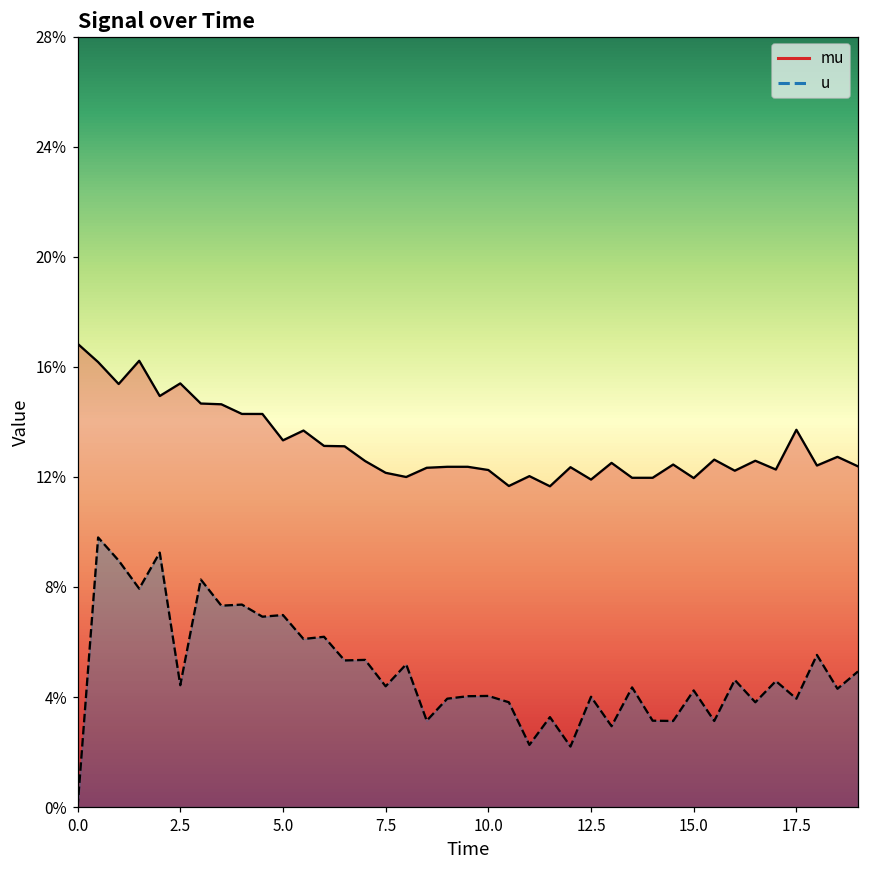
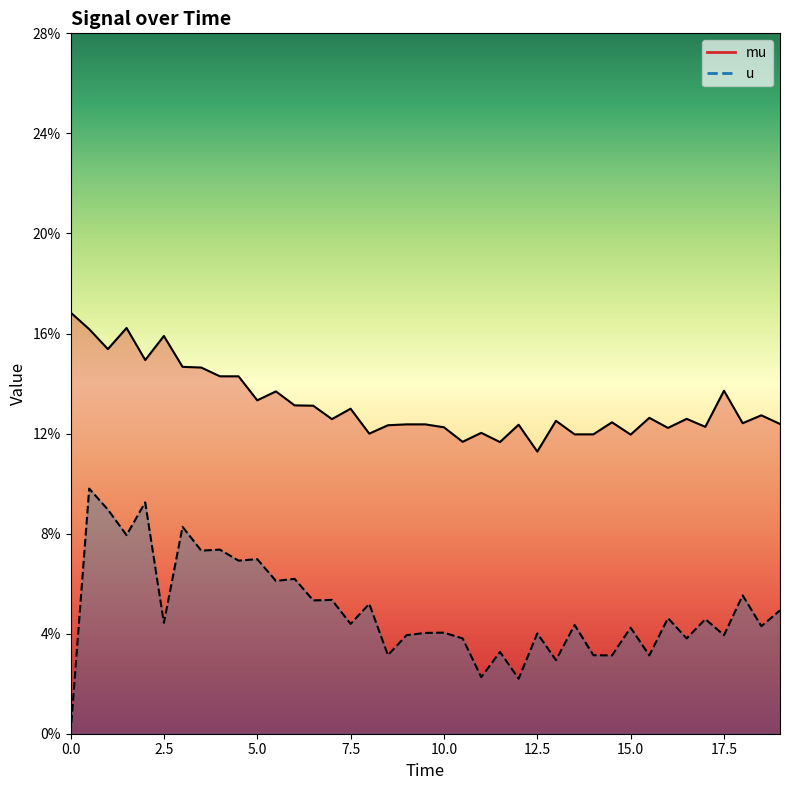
mu, 2.5: 15.4% -> 15.9%
mu, 7.5: 12.1% -> 13.0%
mu, 12.5: 11.9% -> 11.3%
